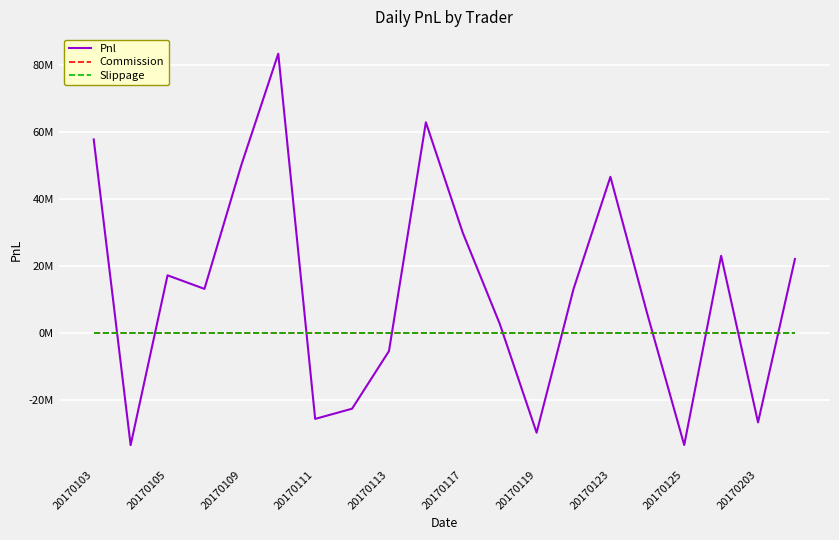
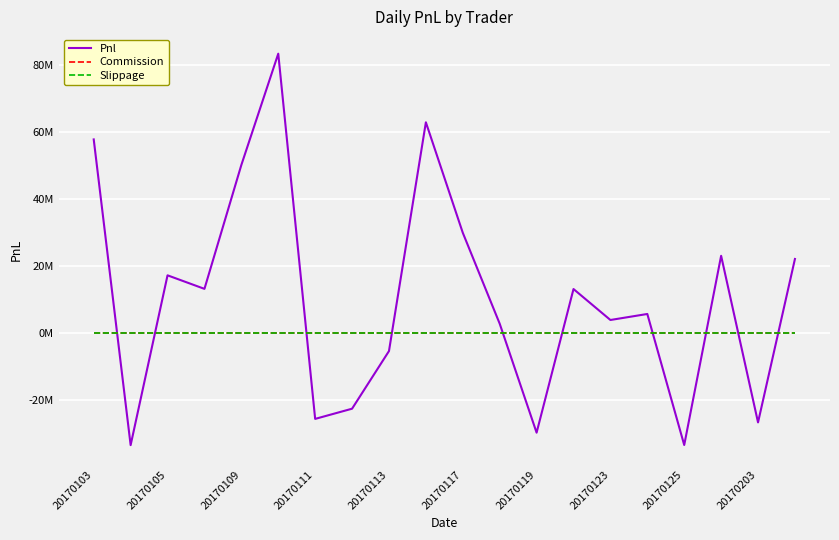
Pnl, 20170123: 47000000 -> 4000000
